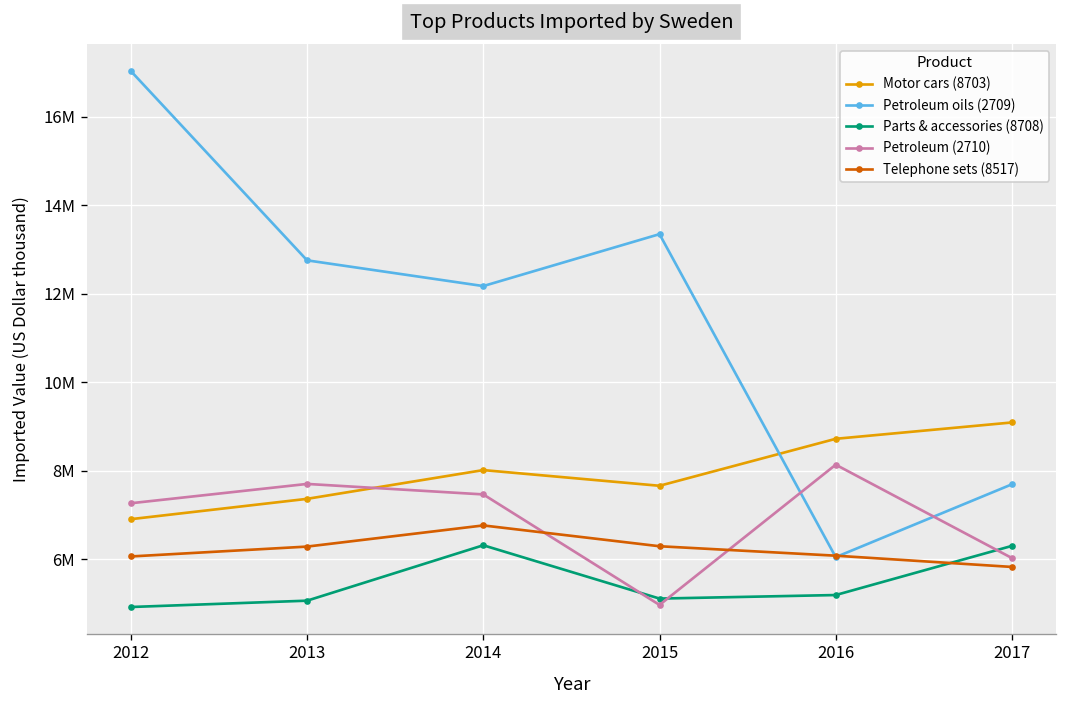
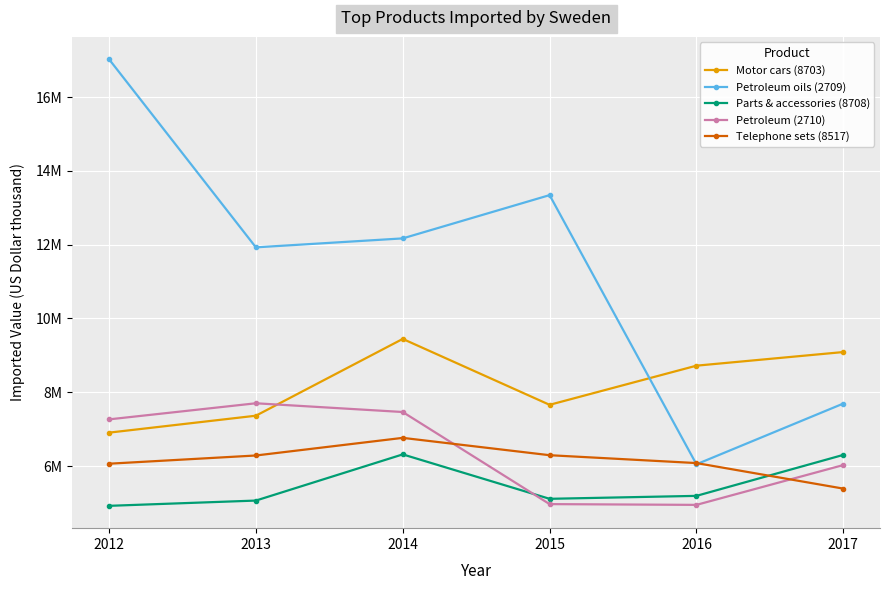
Petroleum oils (2709), 2013: 12800000 -> 11900000
Motor cars (8703), 2014: 8000000 -> 9400000
Petroleum (2710), 2016: 8100000 -> 4900000
Telephone sets (8517), 2017: 5800000 -> 5400000
